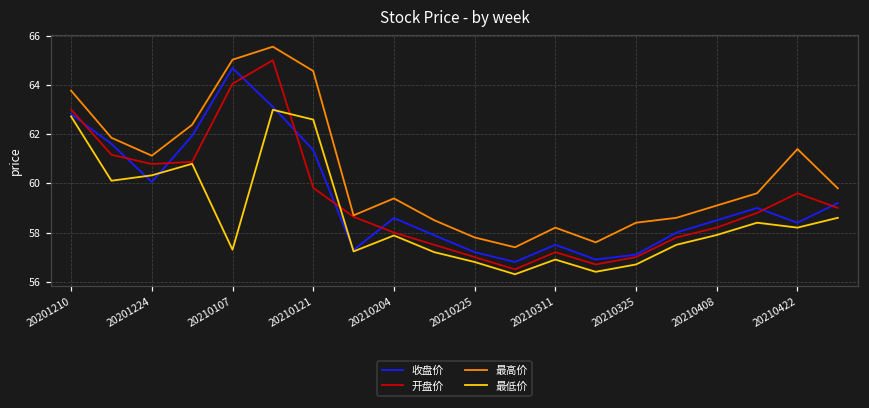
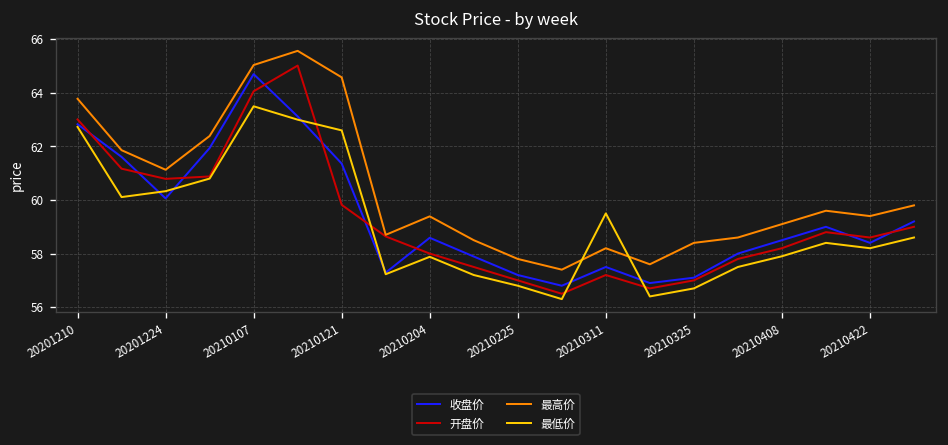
最低价, 20210107: 57.3 -> 63.5
最低价, 20210311: 56.9 -> 59.5
开盘价, 20210422: 59.6 -> 58.6
最高价, 20210422: 61.4 -> 59.4
